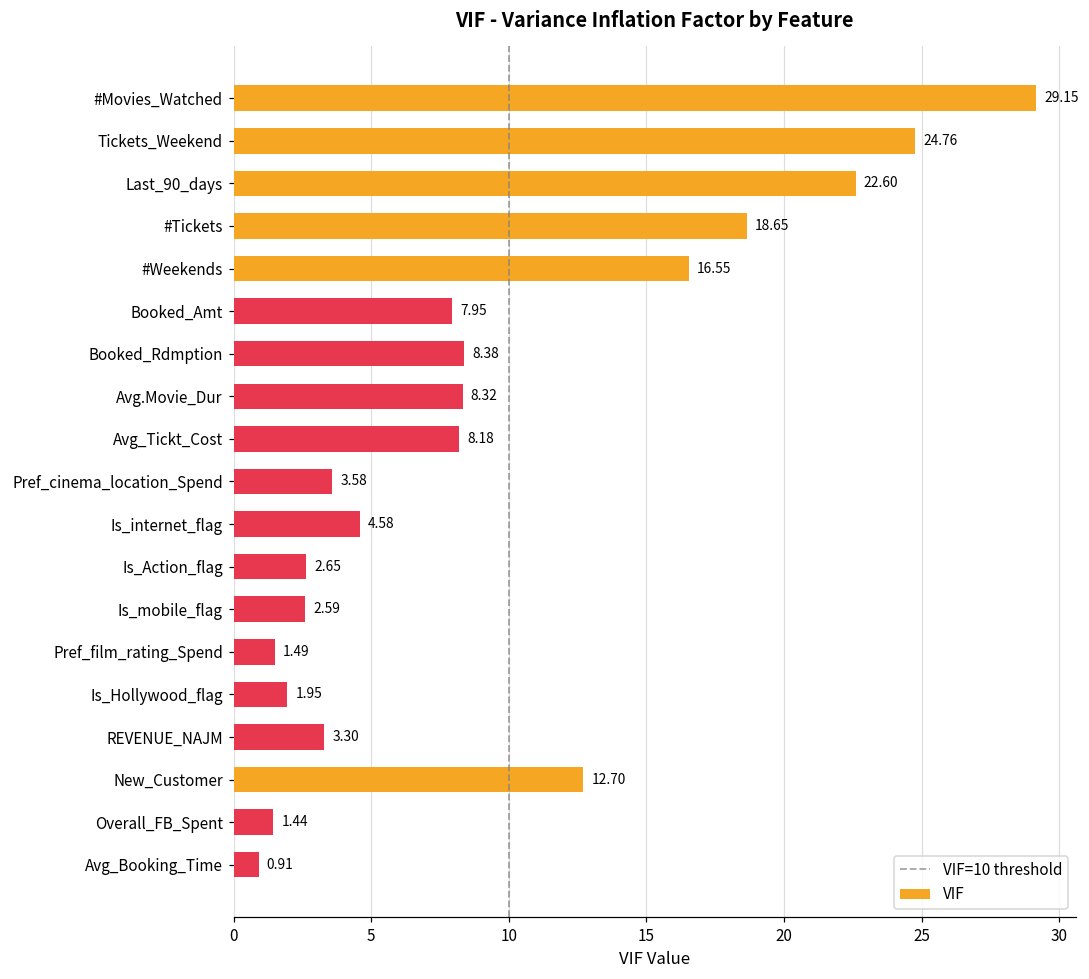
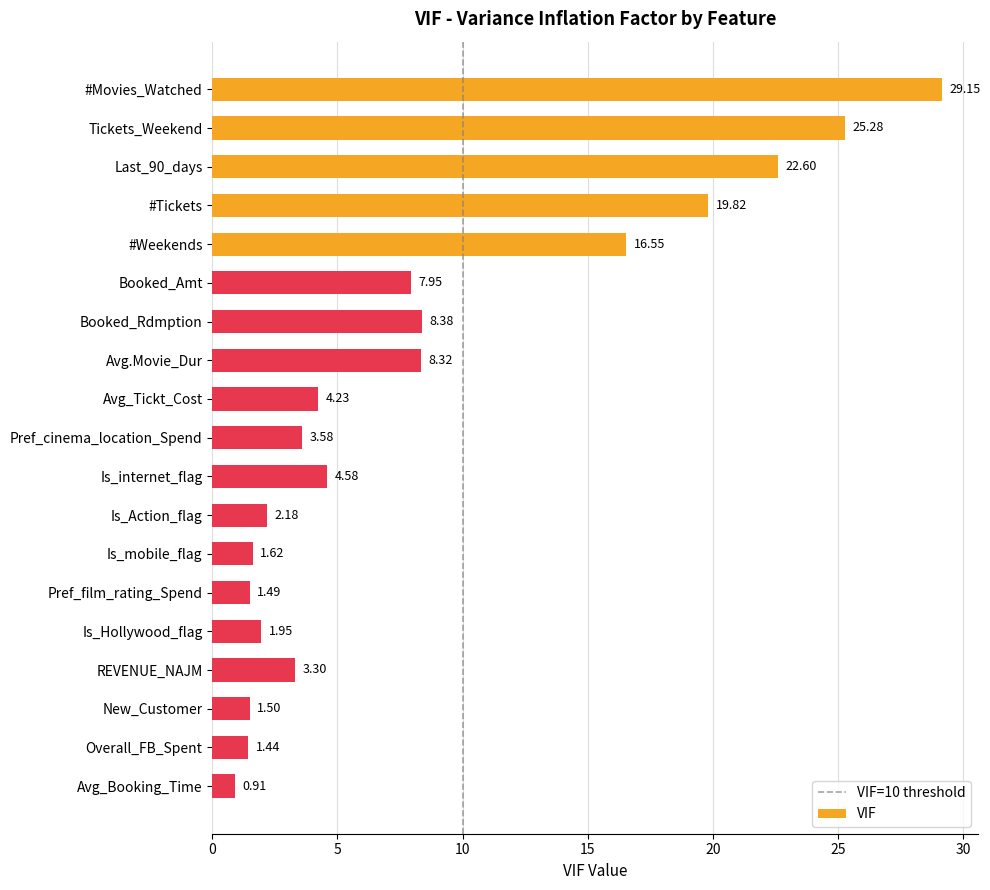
Tickets_Weekend: 24.76 -> 25.28
#Tickets: 18.65 -> 19.82
Avg_Tickt_Cost: 8.18 -> 4.23
Is_Action_flag: 2.65 -> 2.18
Is_mobile_flag: 2.59 -> 1.62
New_Customer: 12.70 -> 1.50
